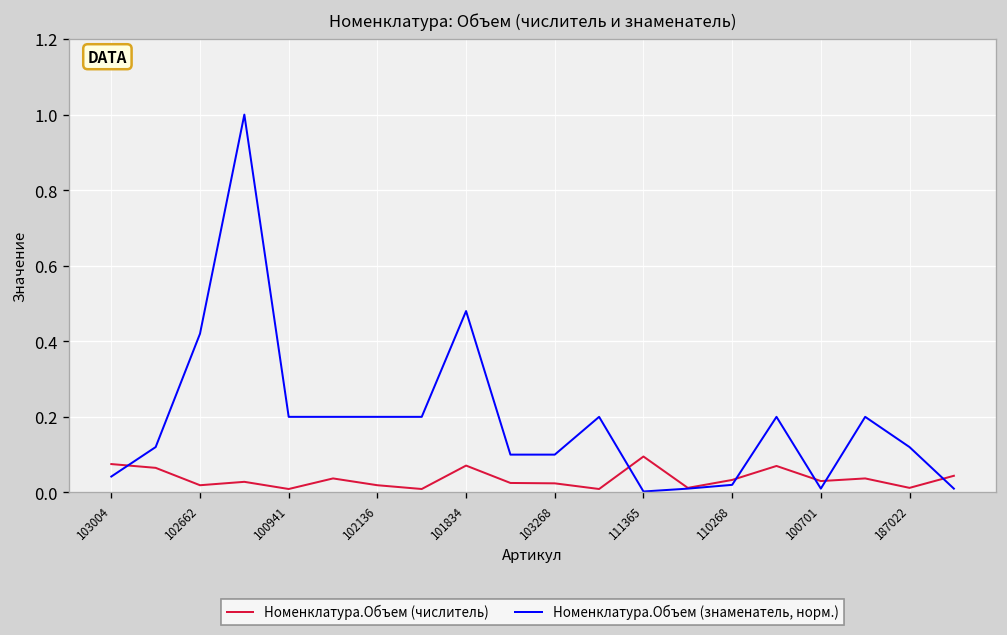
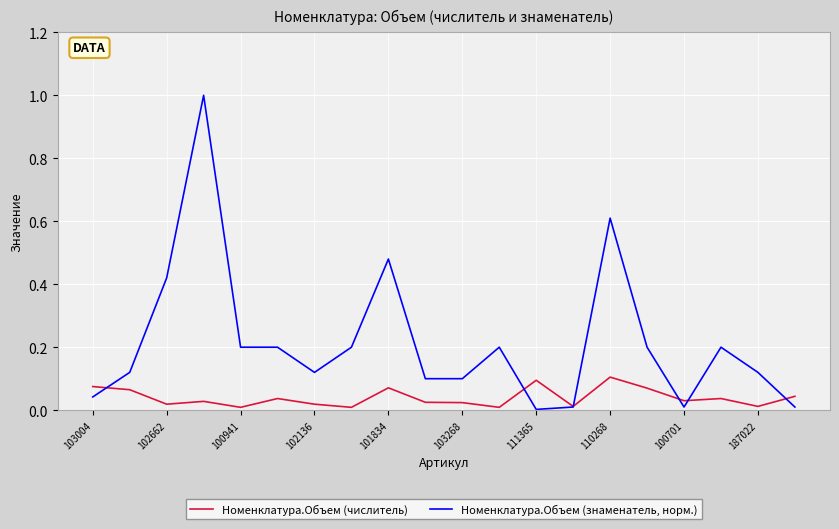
Номенклатура.Объем (знаменатель, норм.), 102136: 0.20 -> 0.12
Номенклатура.Объем (числитель), 110268: 0.03 -> 0.11
Номенклатура.Объем (знаменатель, норм.), 110268: 0.02 -> 0.61
